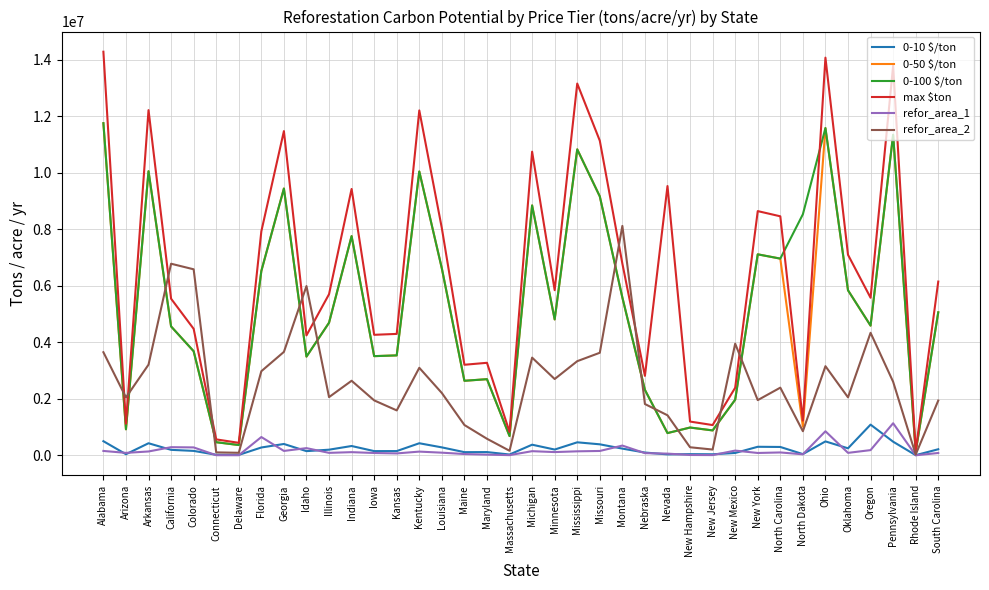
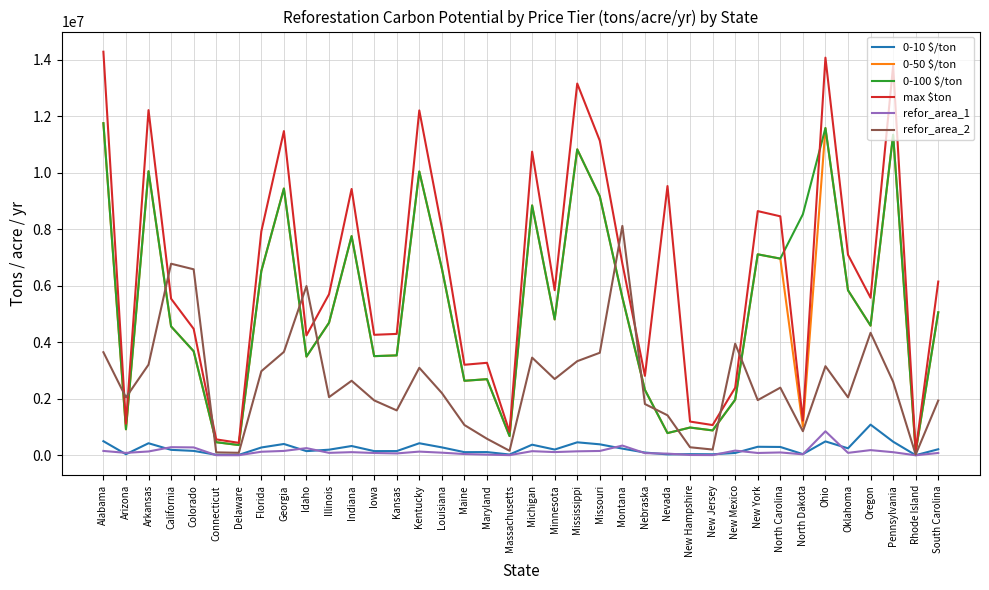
refor_area_1, Florida: 600000 -> 100000
refor_area_1, Pennsylvania: 1100000 -> 100000
